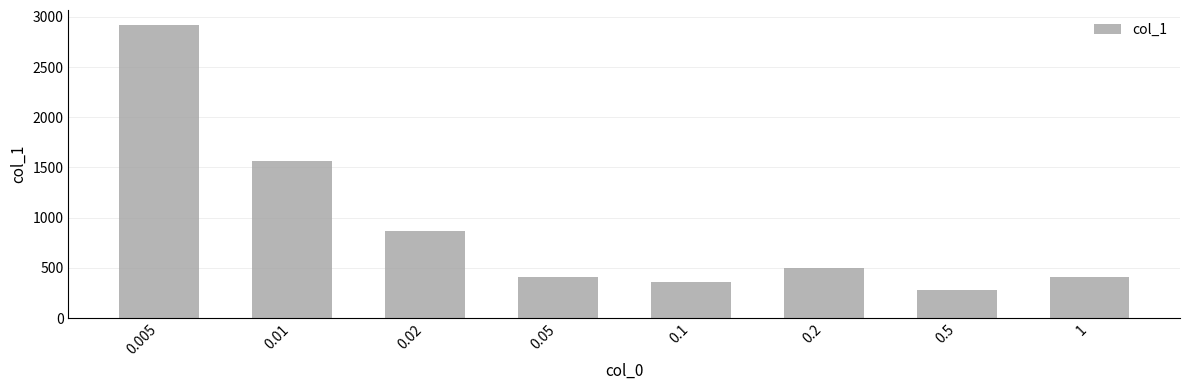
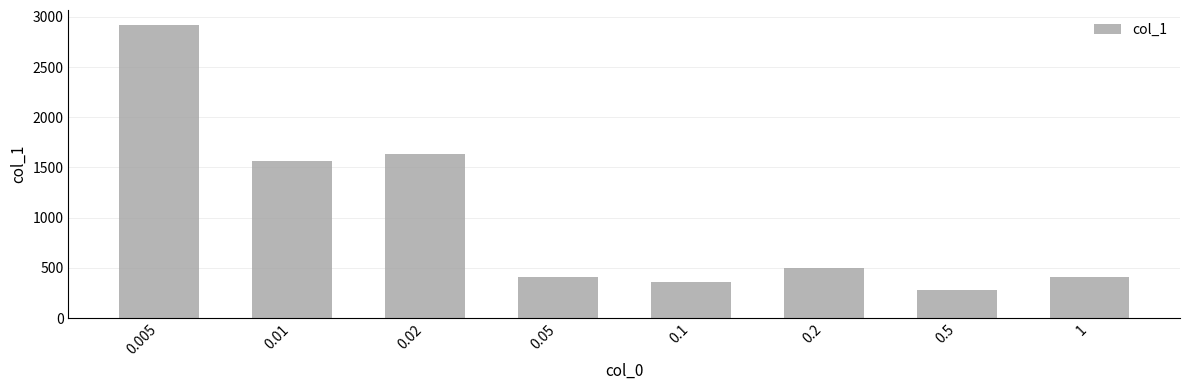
0.02: 860 -> 1630
